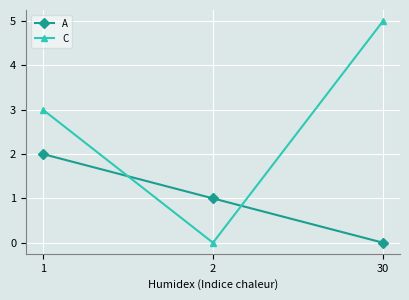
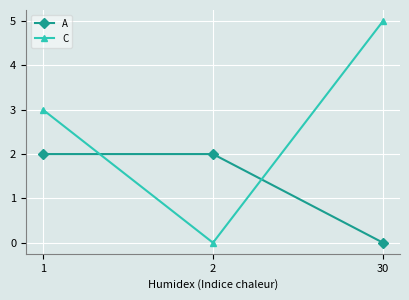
A, 2: 1 -> 2
